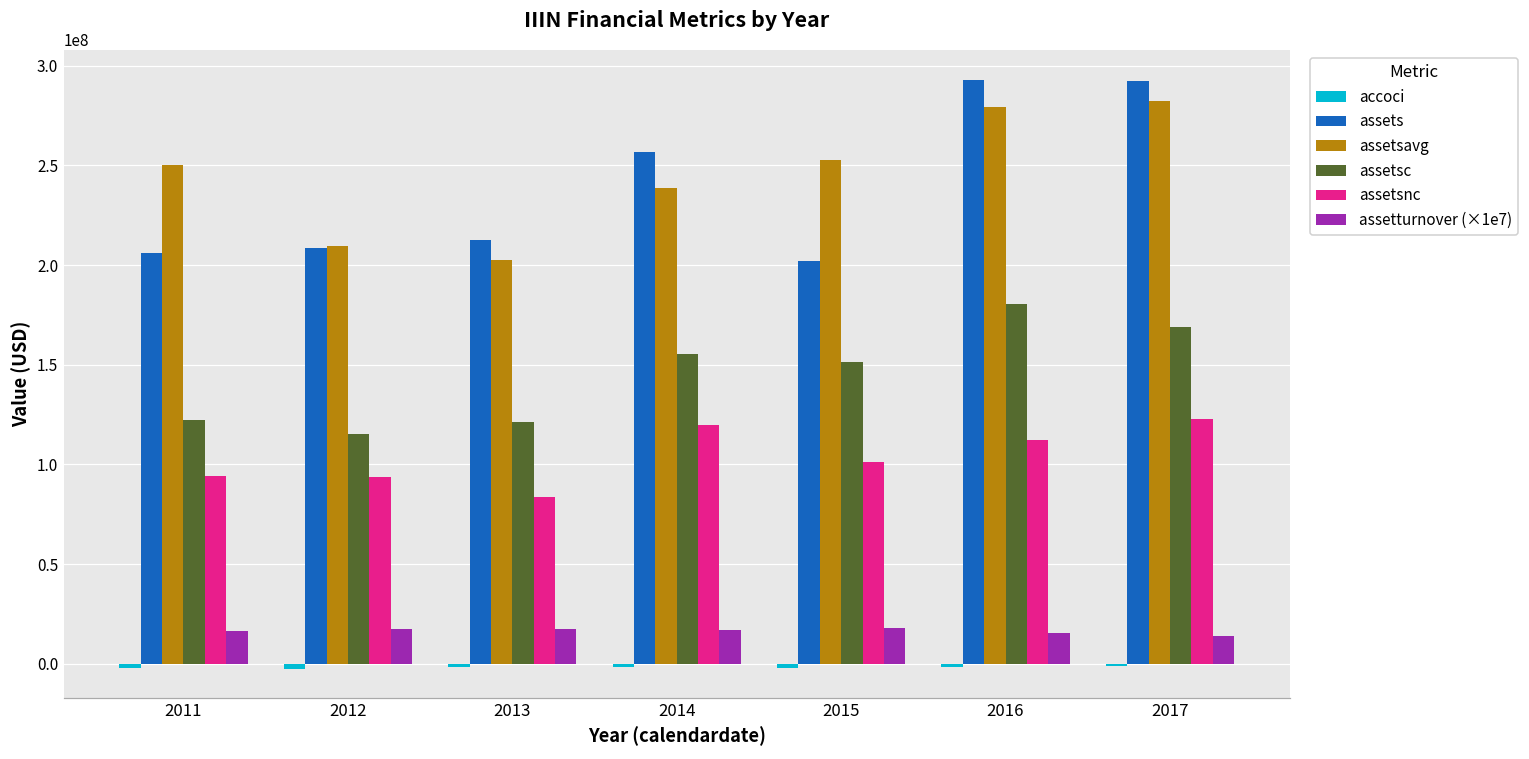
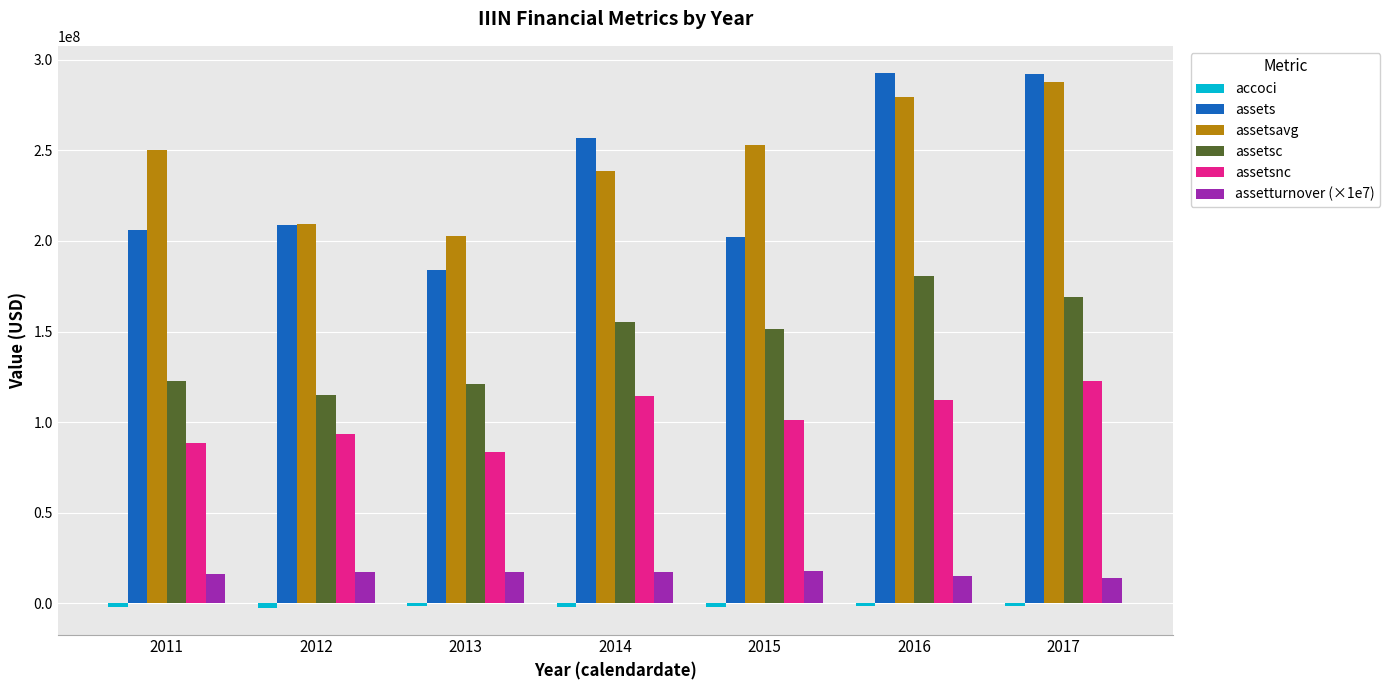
assetsnc, 2011: 94000000 -> 88000000
assets, 2013: 213000000 -> 184000000
assetsnc, 2014: 120000000 -> 114000000
assetsavg, 2017: 282000000 -> 288000000
